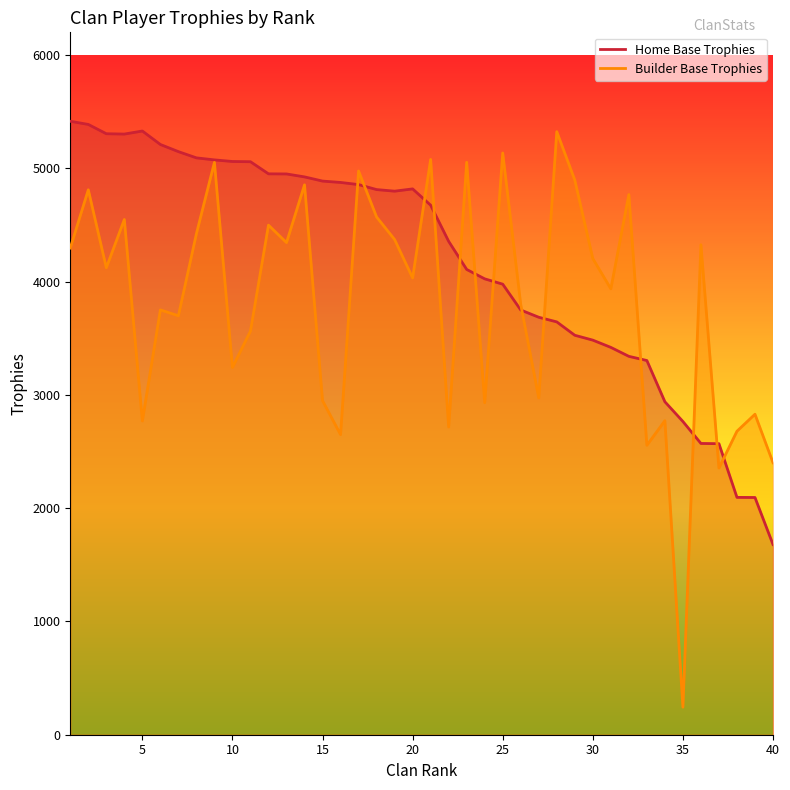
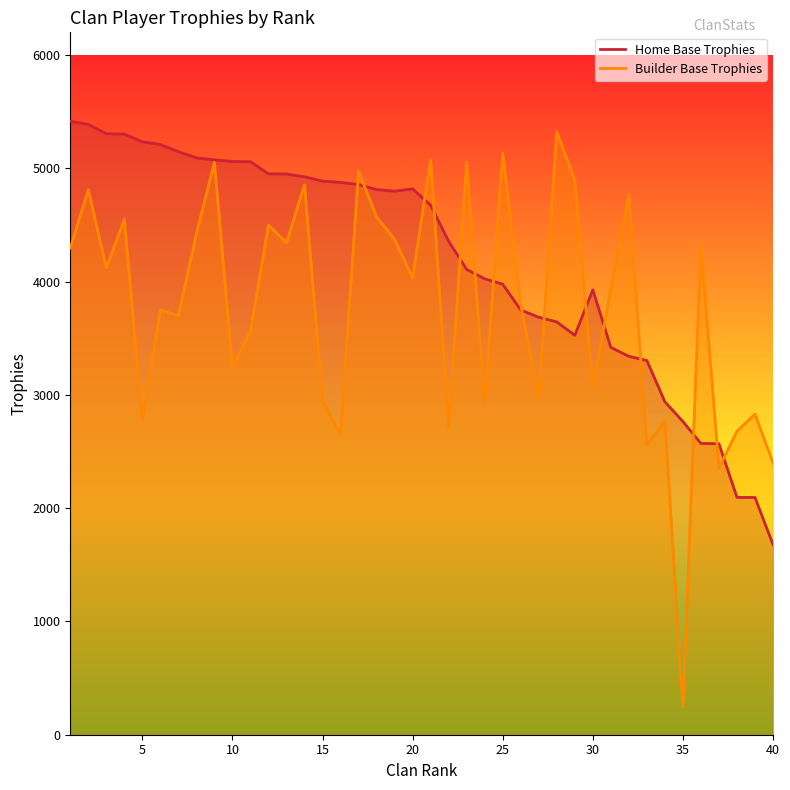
Home Base Trophies, 5: 5330 -> 5230
Home Base Trophies, 30: 3480 -> 3930
Builder Base Trophies, 30: 4200 -> 3060
